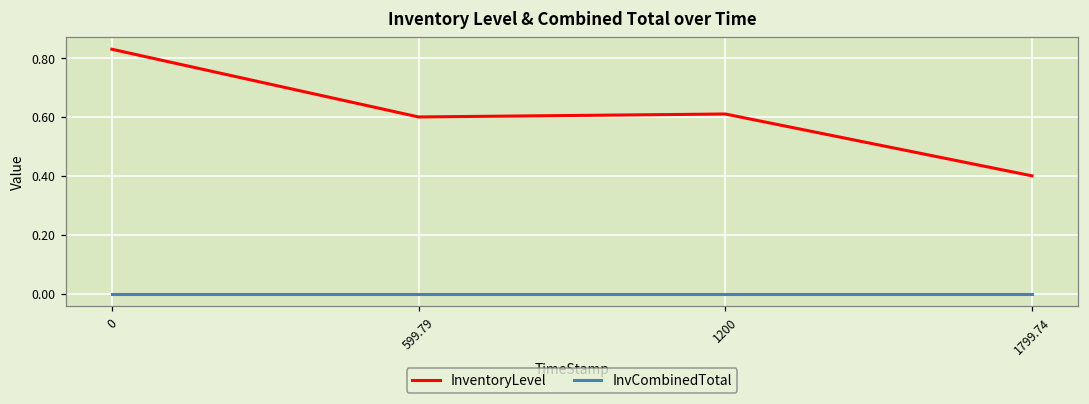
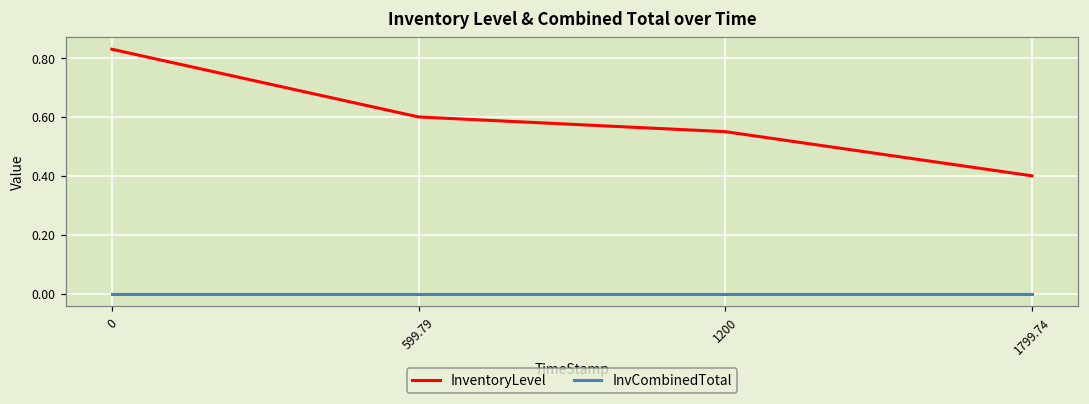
InventoryLevel, 1200: 0.61 -> 0.55
